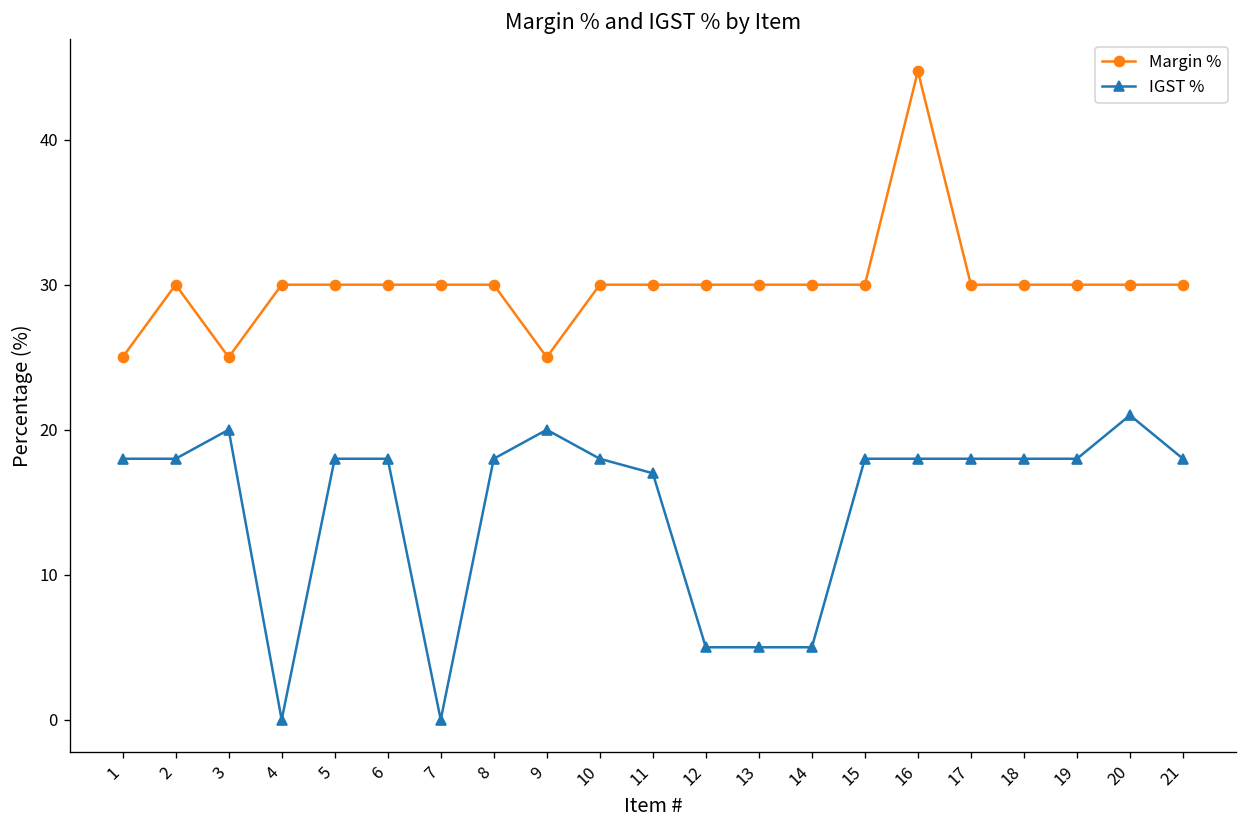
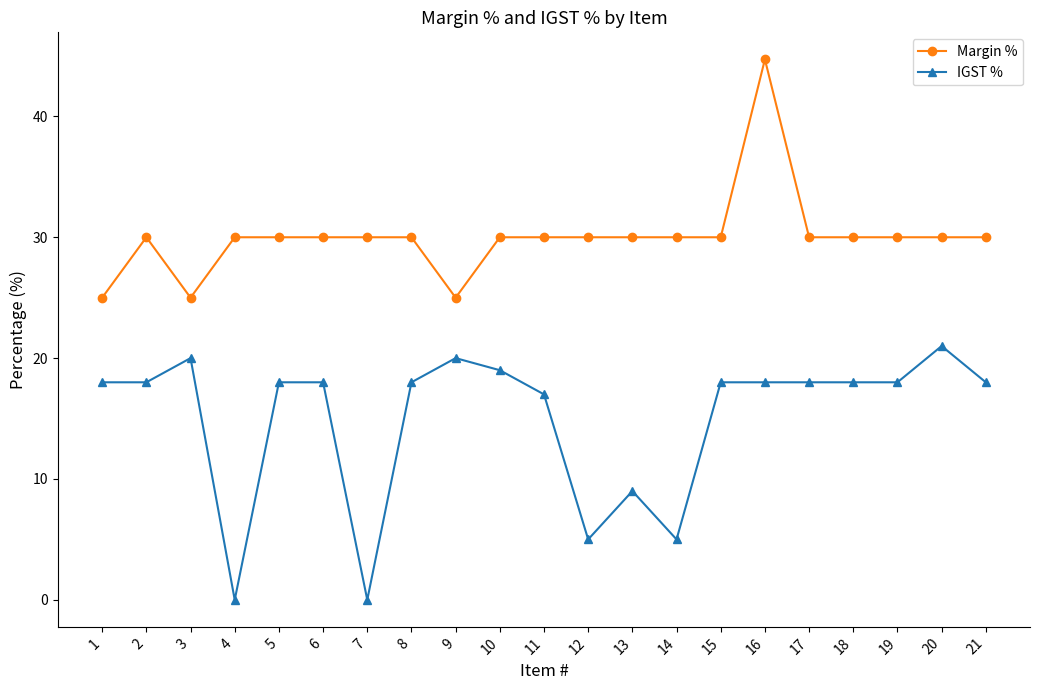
IGST %, 10: 18 -> 19
IGST %, 13: 5 -> 9
